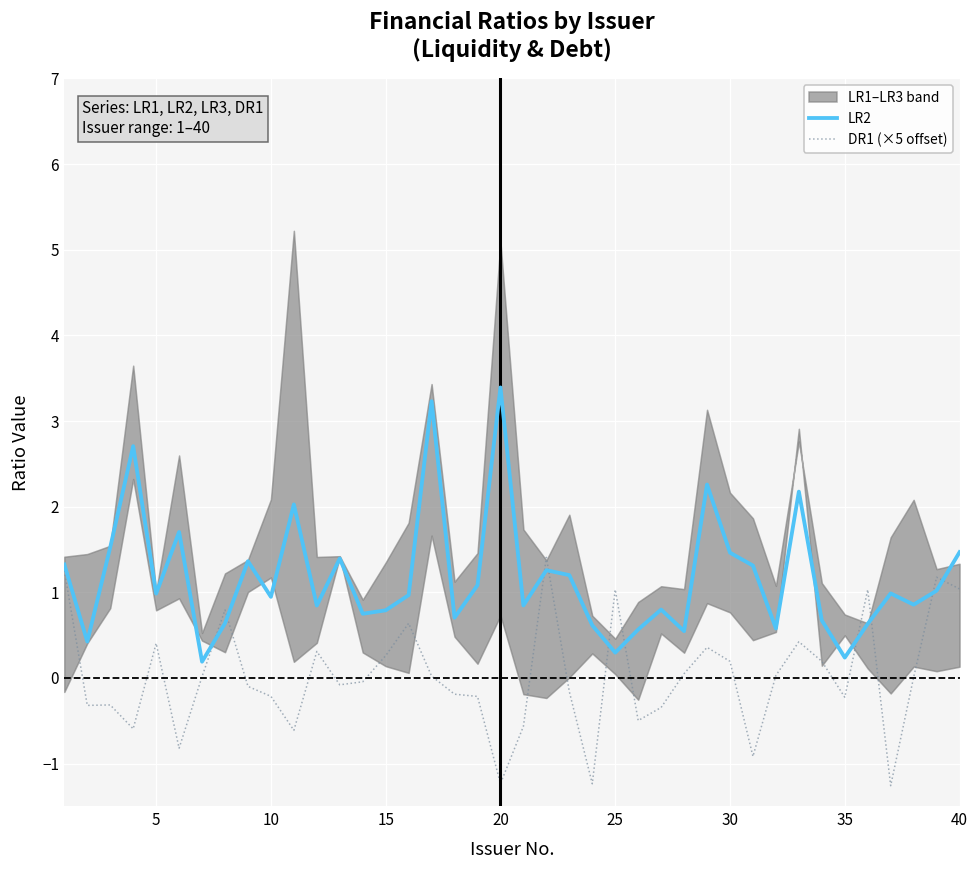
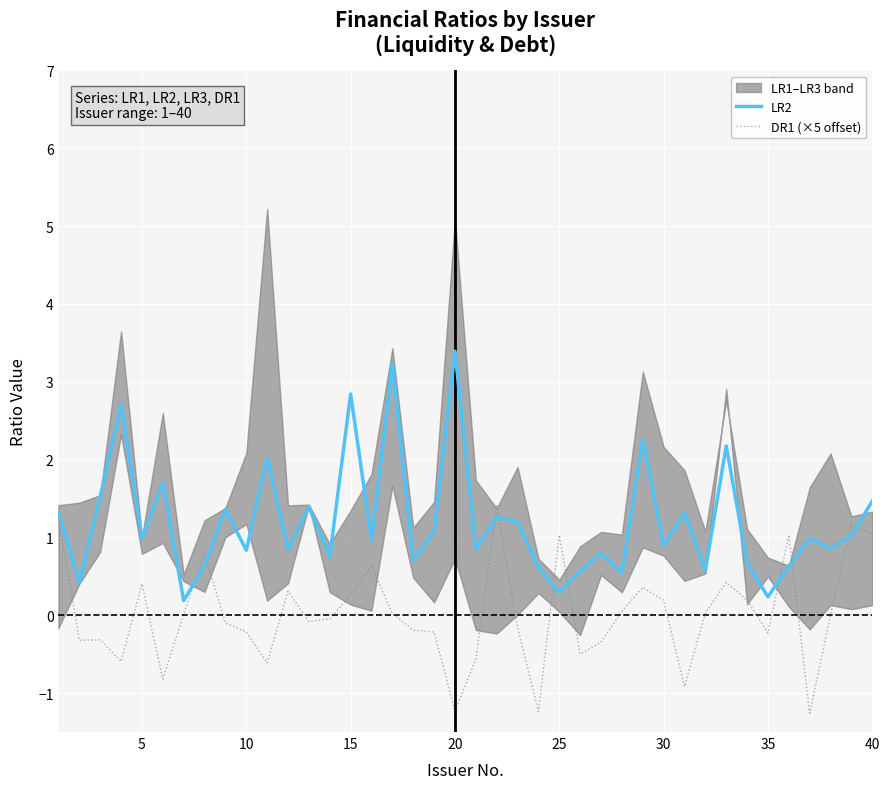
LR2, 10: 0.9 -> 0.8
LR2, 15: 0.8 -> 2.8
LR2, 30: 1.5 -> 0.9
